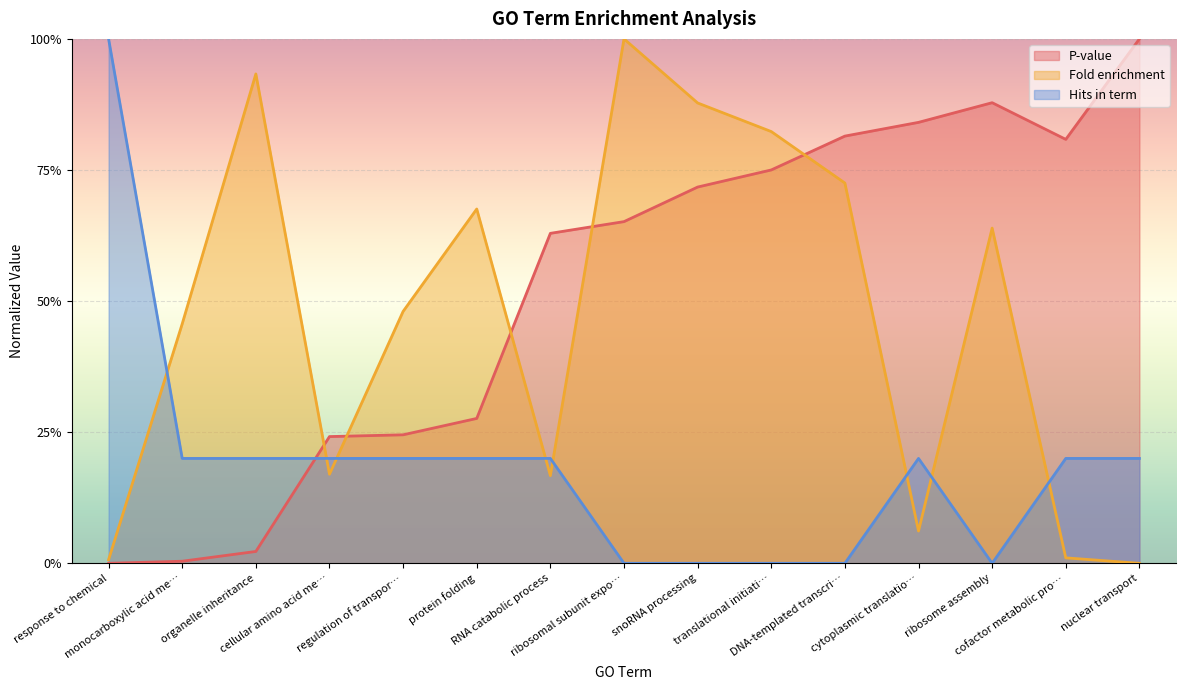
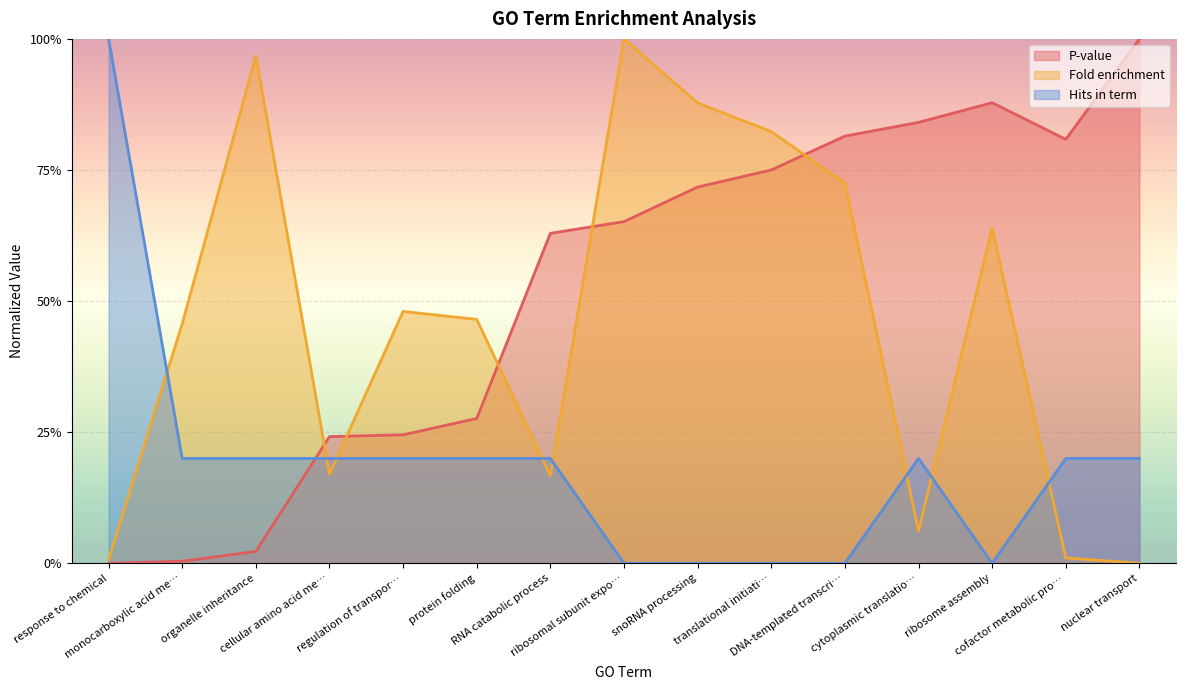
Fold enrichment, organelle inheritance: 93% -> 97%
Fold enrichment, protein folding: 68% -> 47%
